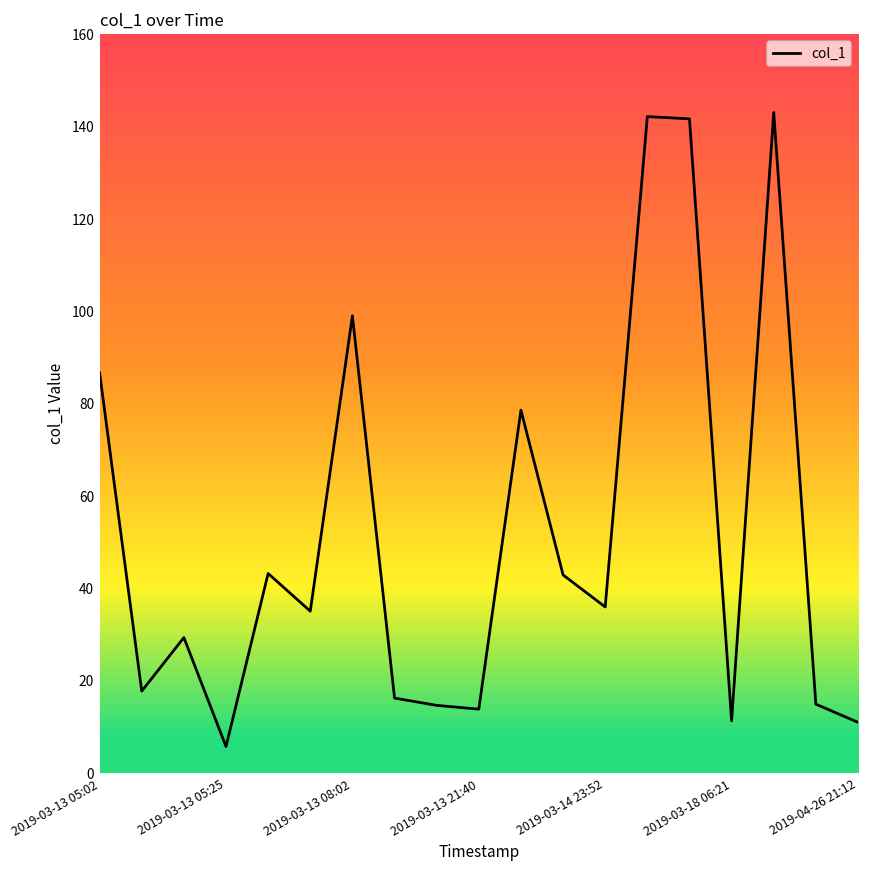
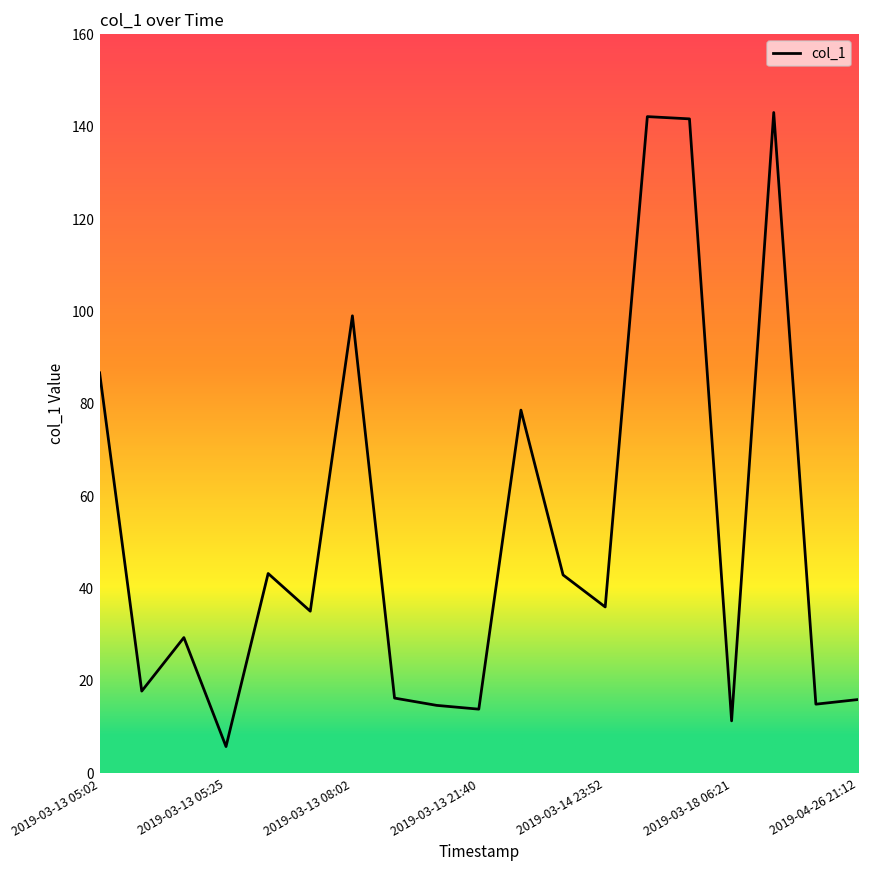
2019-04-26 21:12: 11 -> 16
